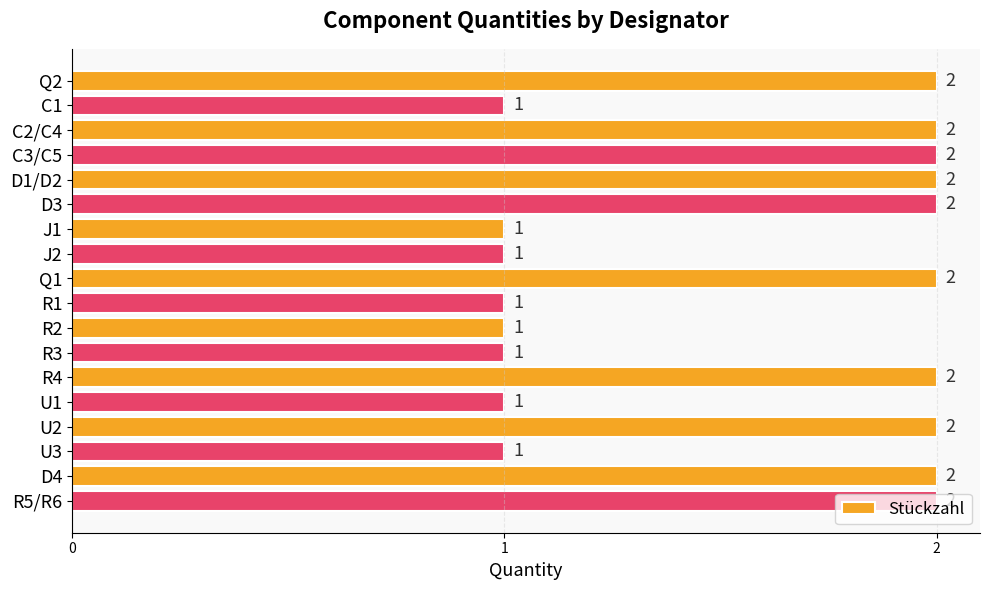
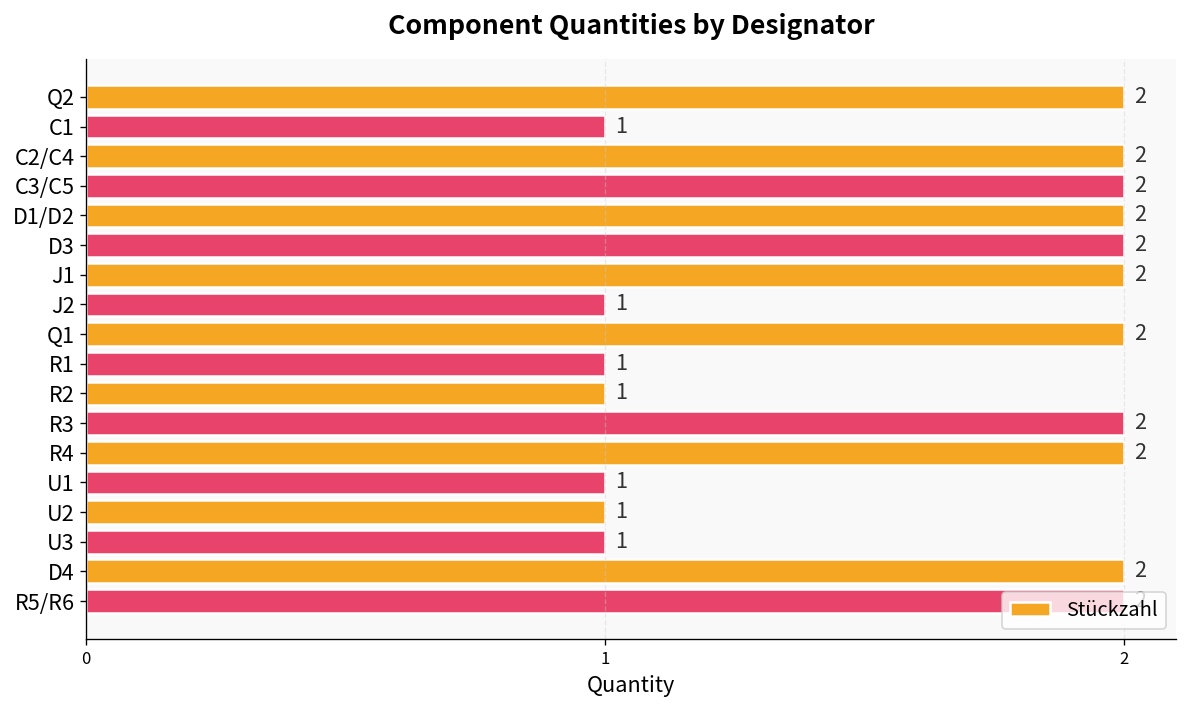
J1: 1 -> 2
R3: 1 -> 2
U2: 2 -> 1
